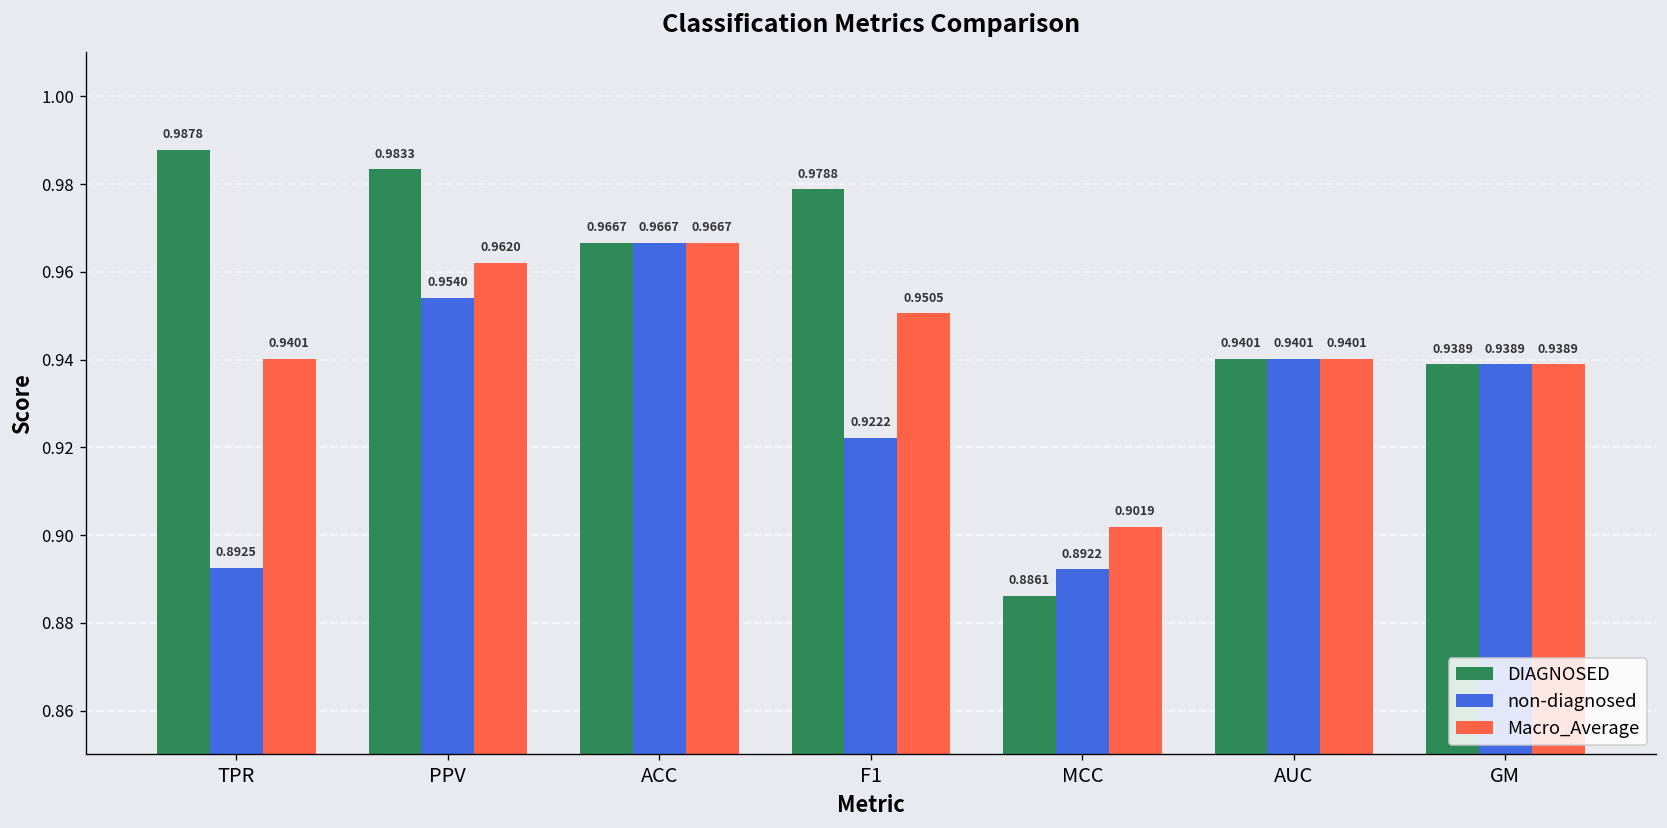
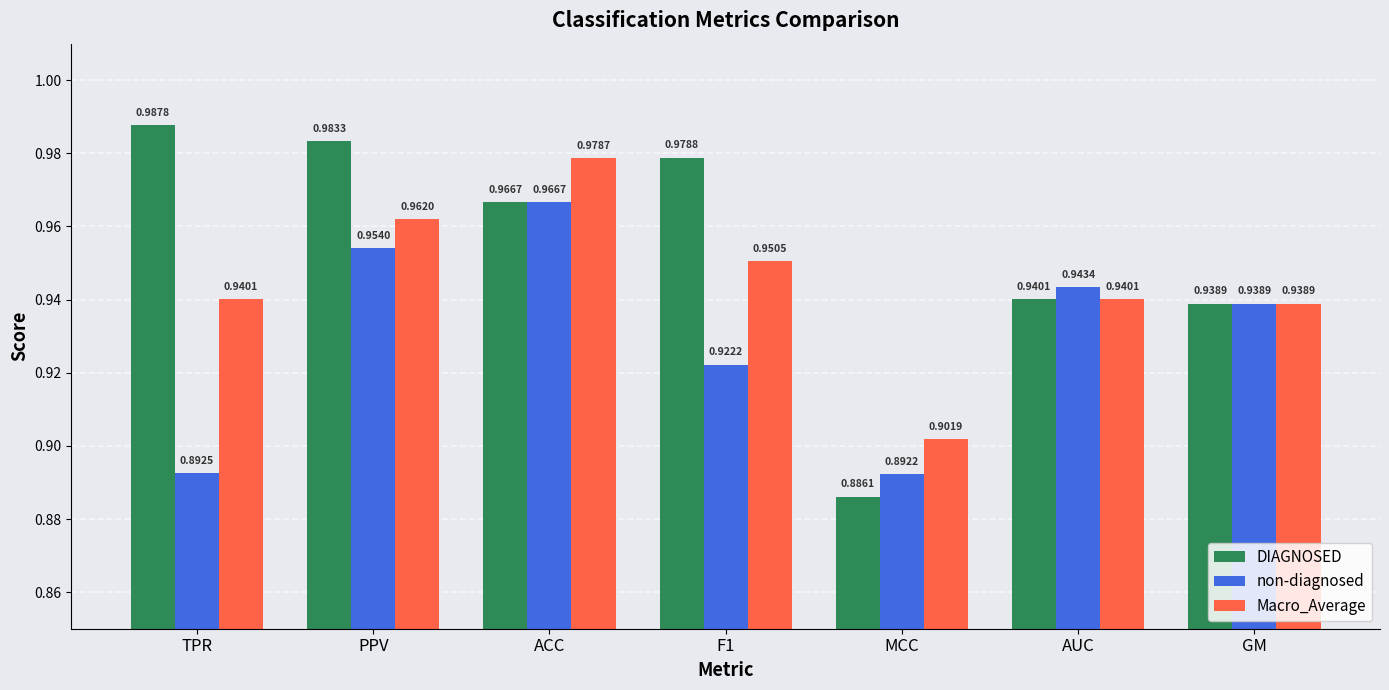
Macro_Average, ACC: 0.9667 -> 0.9787
non-diagnosed, AUC: 0.9401 -> 0.9434
